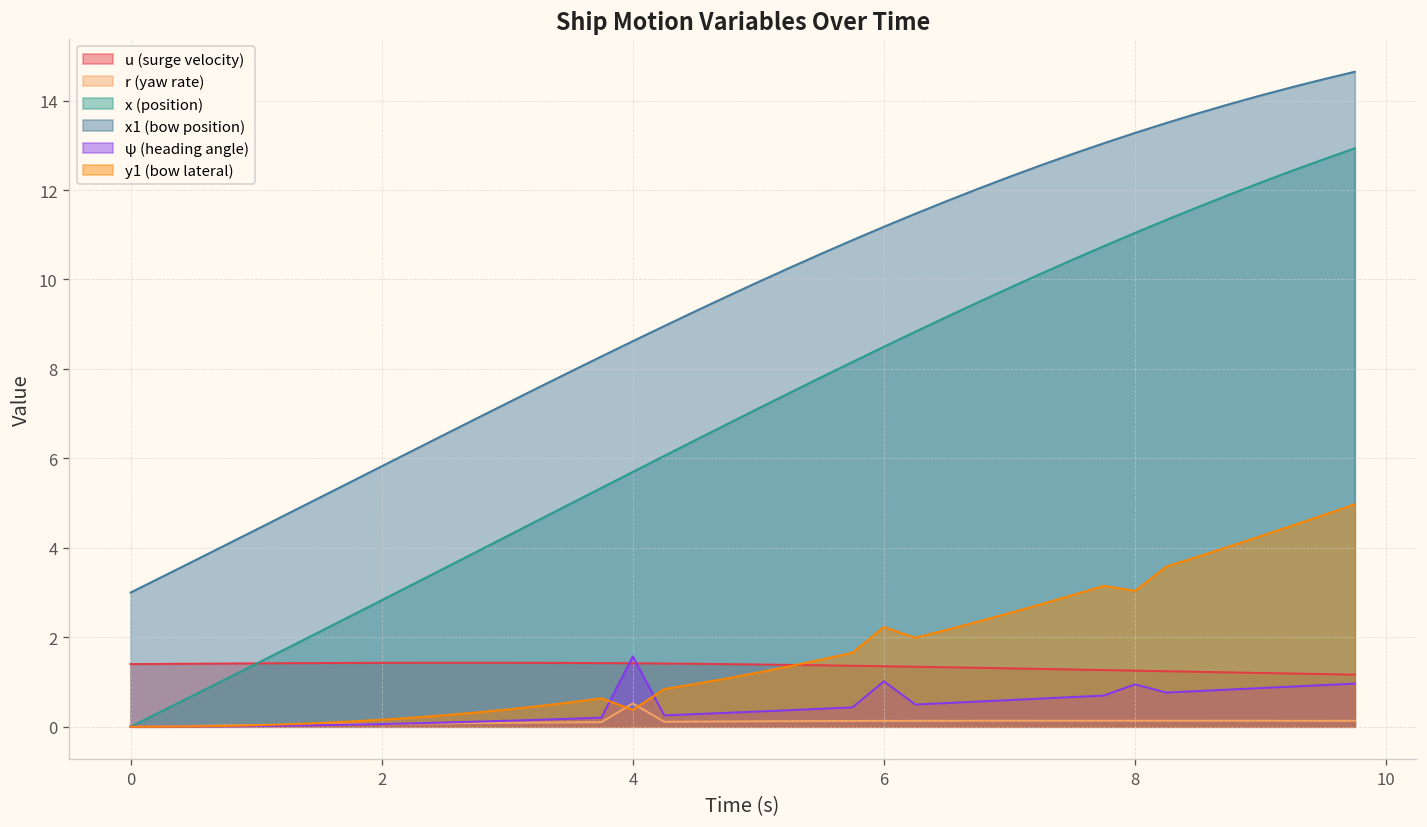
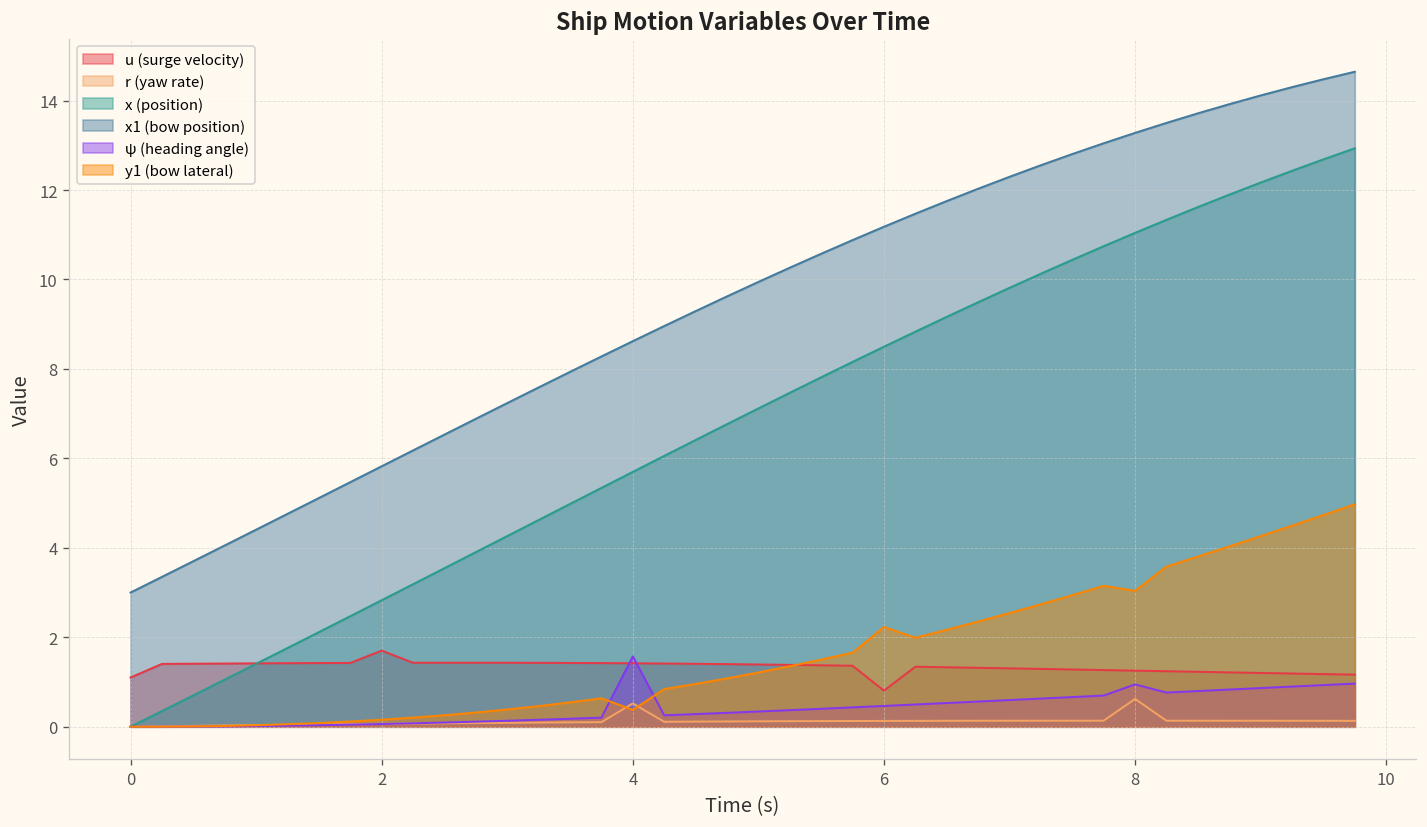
u (surge velocity), 0: 1.4 -> 1.1
u (surge velocity), 2: 1.4 -> 1.7
u (surge velocity), 6: 1.4 -> 0.8
ψ (heading angle), 6: 1.0 -> 0.5
r (yaw rate), 8: 0.1 -> 0.6
